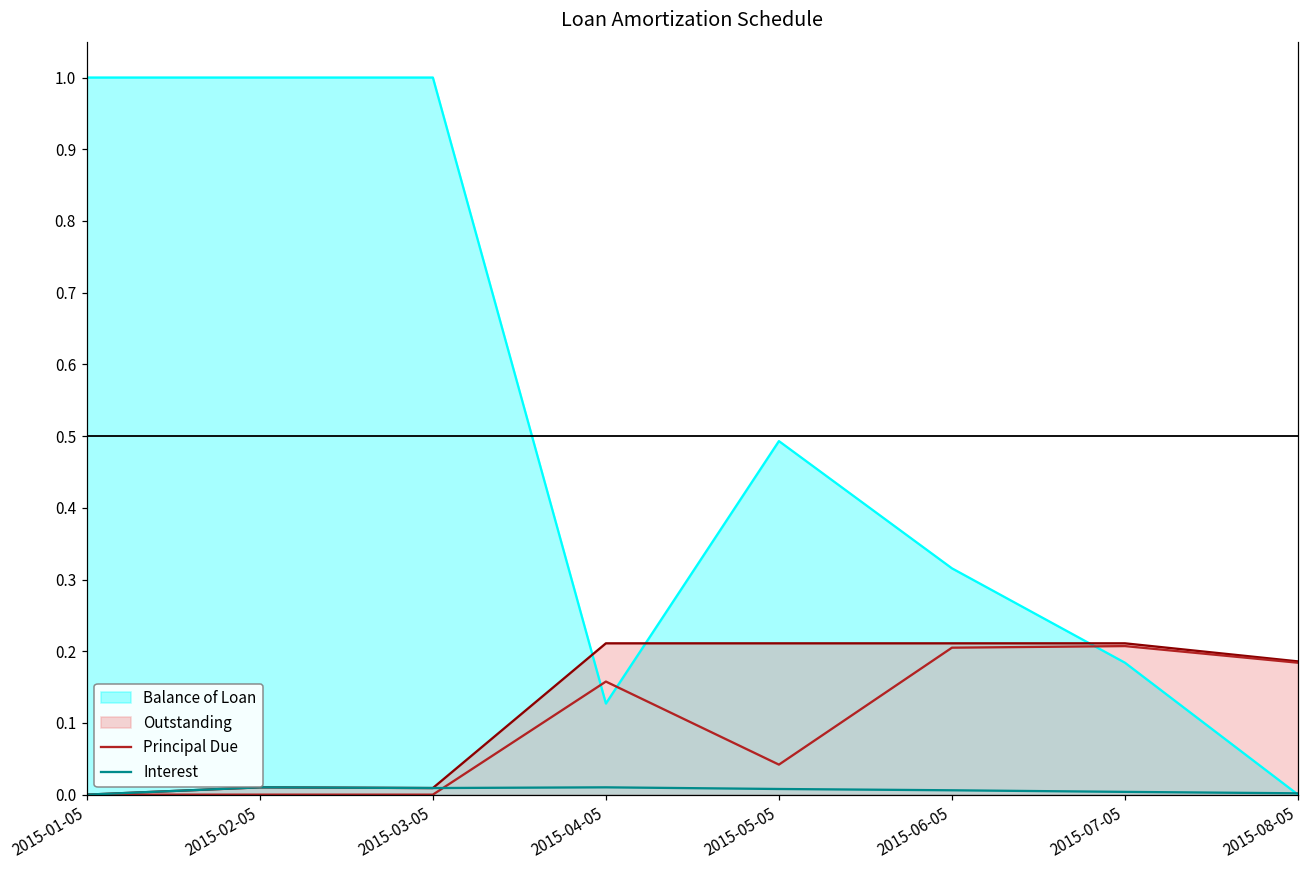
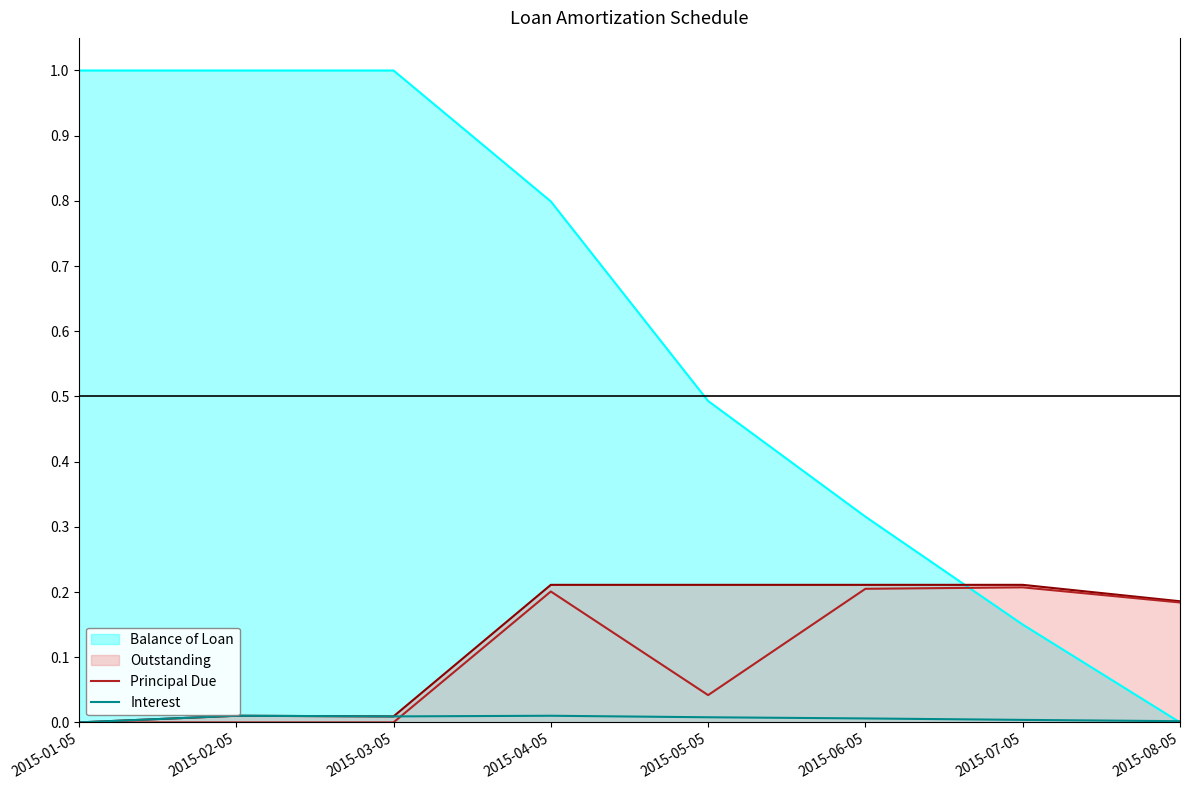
Balance of Loan, 2015-04-05: 0.13 -> 0.80
Principal Due, 2015-04-05: 0.16 -> 0.20
Balance of Loan, 2015-07-05: 0.18 -> 0.15
